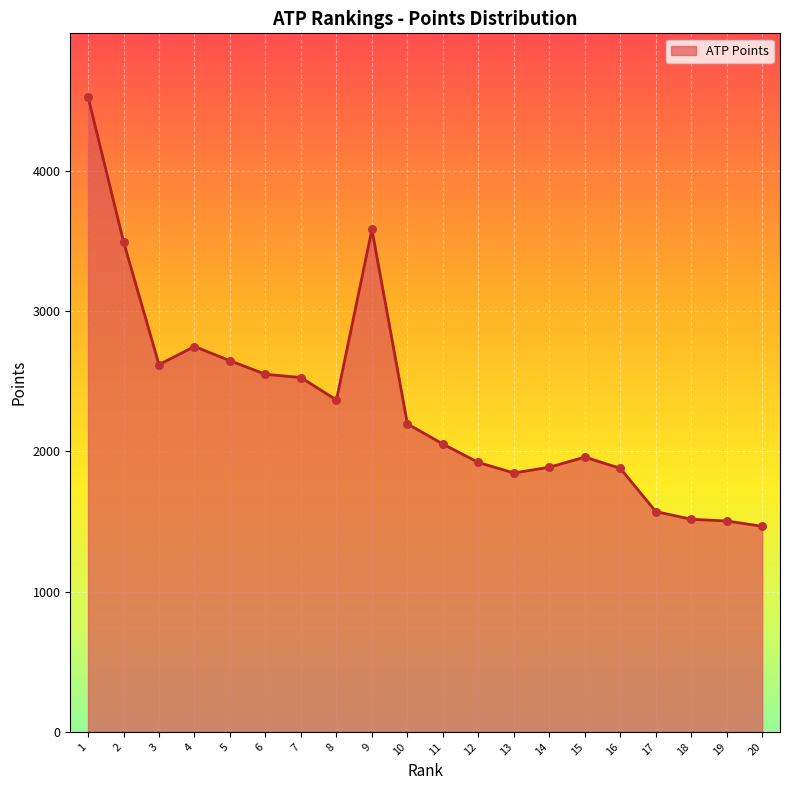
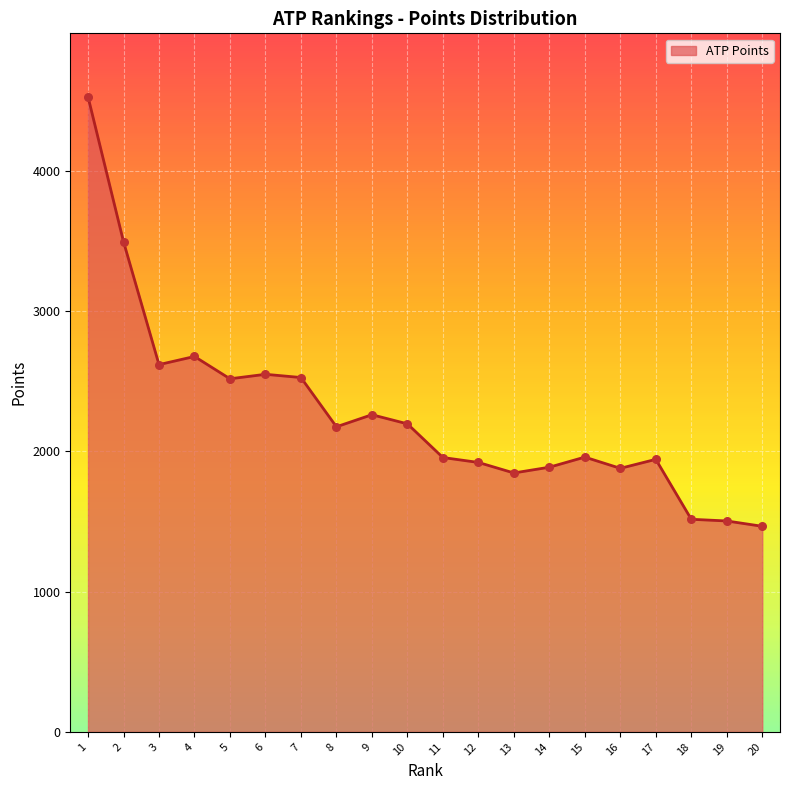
4: 2750 -> 2680
5: 2650 -> 2520
8: 2370 -> 2170
9: 3580 -> 2260
11: 2050 -> 1960
17: 1570 -> 1940
